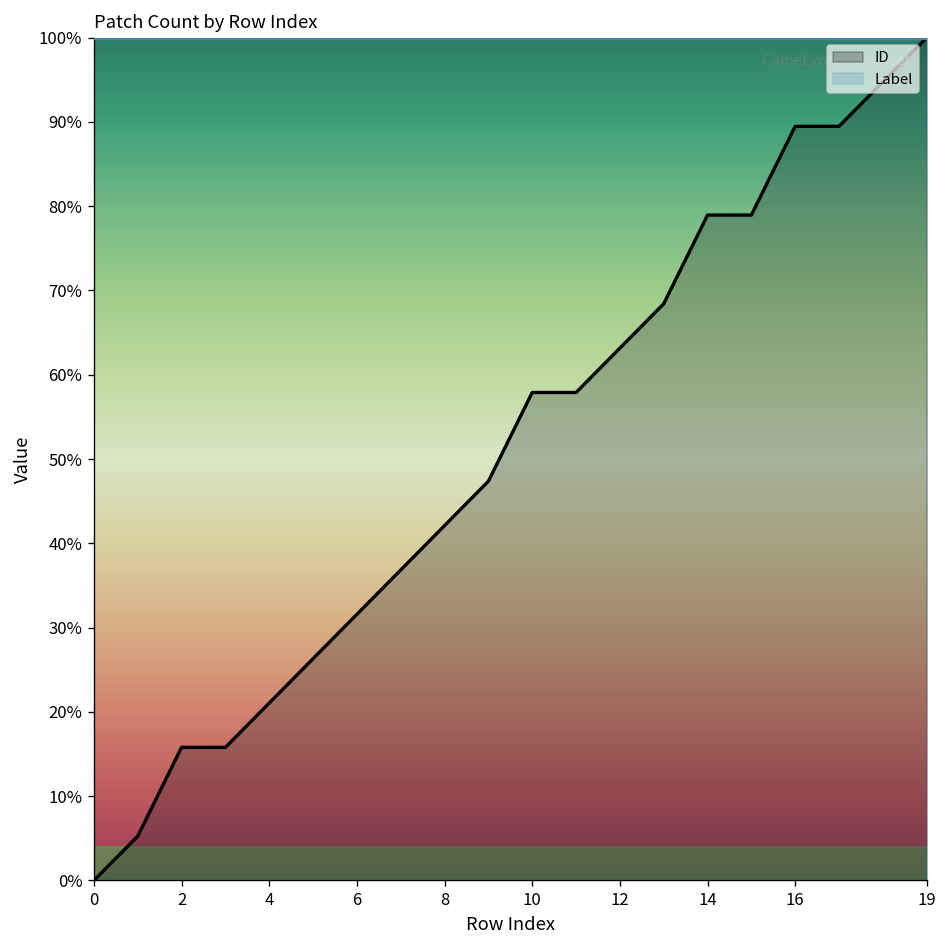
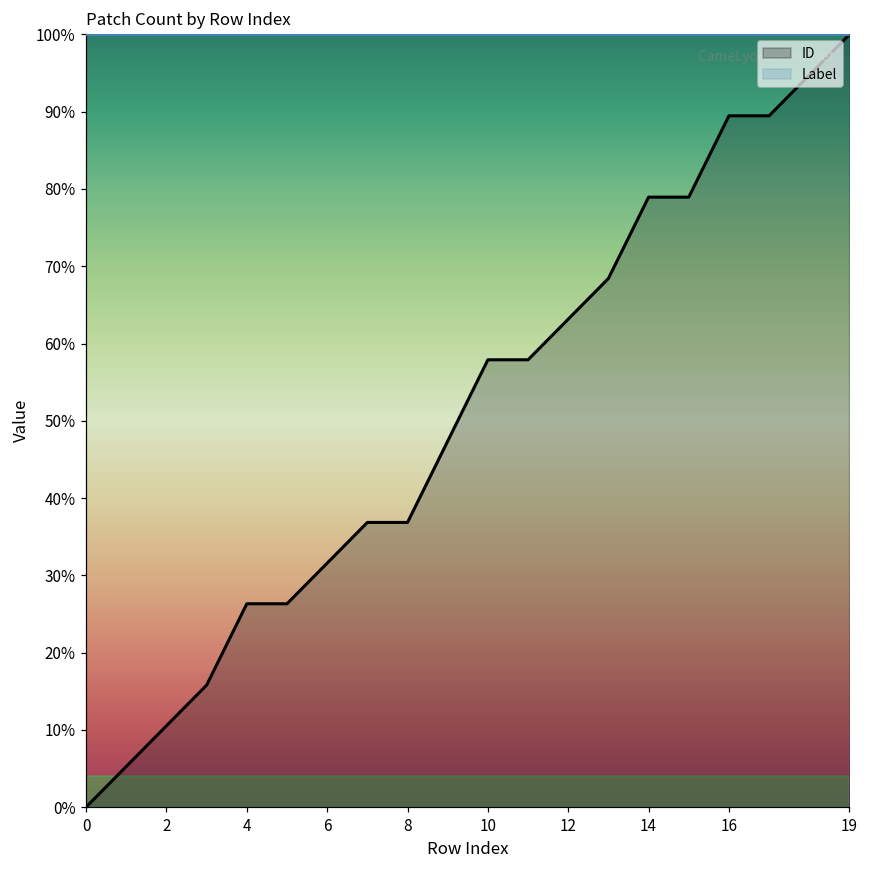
ID, 2: 16% -> 11%
ID, 4: 21% -> 26%
ID, 8: 42% -> 37%
